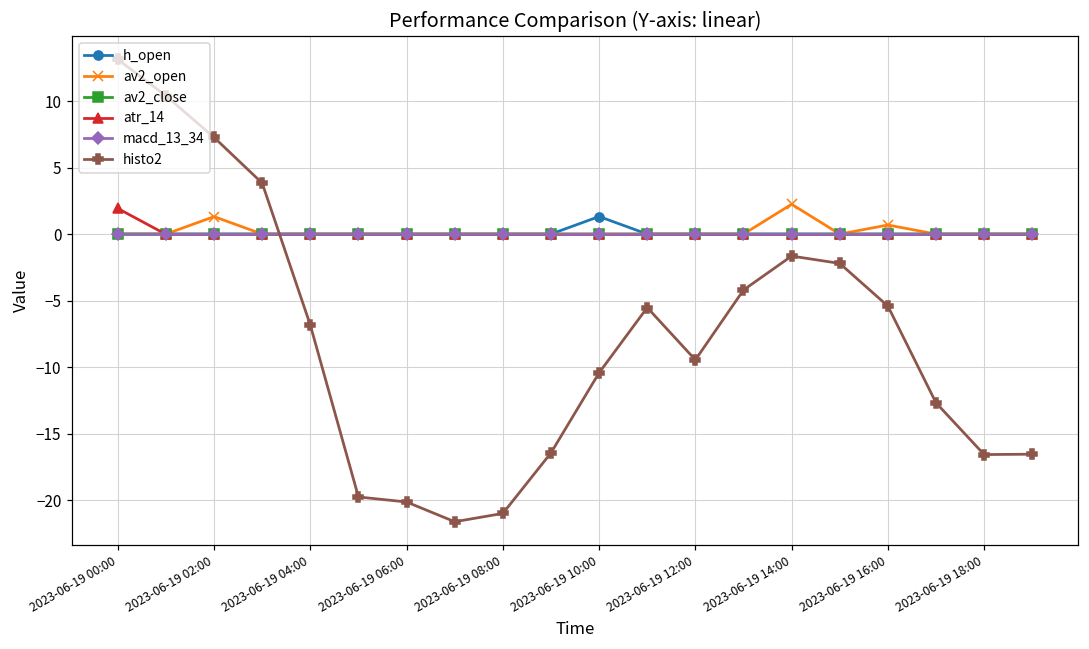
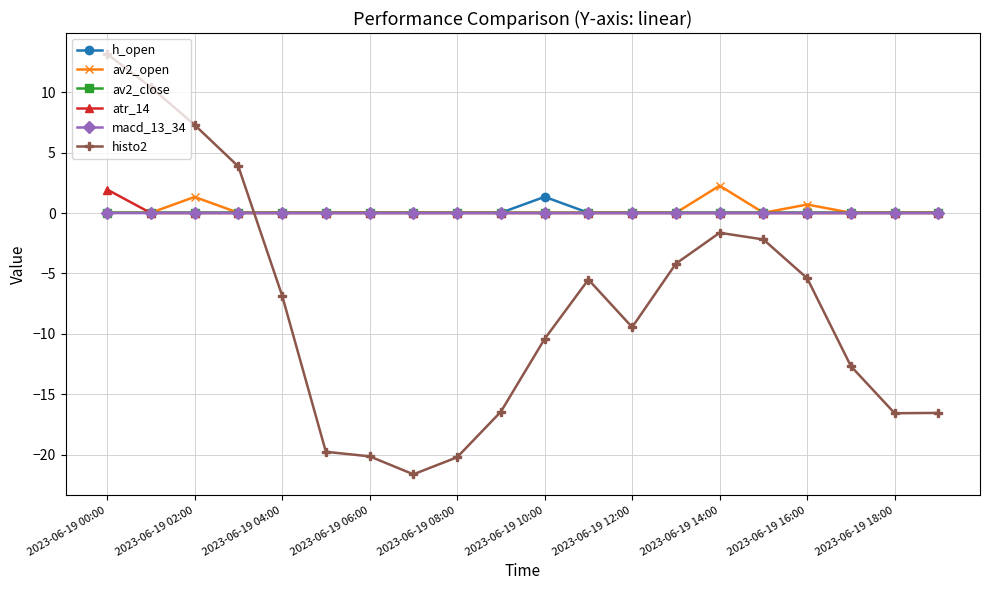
histo2, 2023-06-19 08:00: -21.0 -> -20.2
